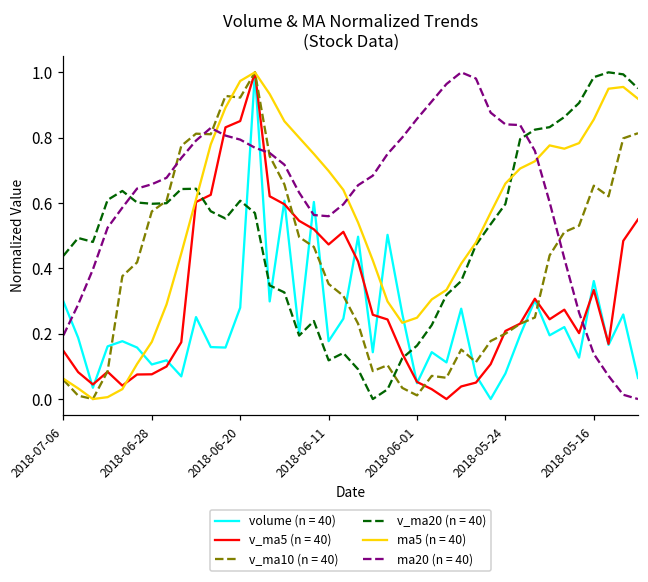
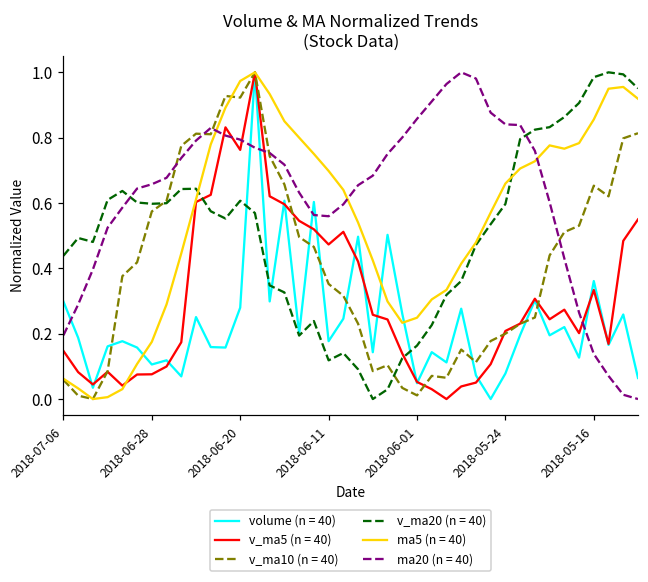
v_ma5 (n = 40), 2018-06-20: 0.85 -> 0.76
